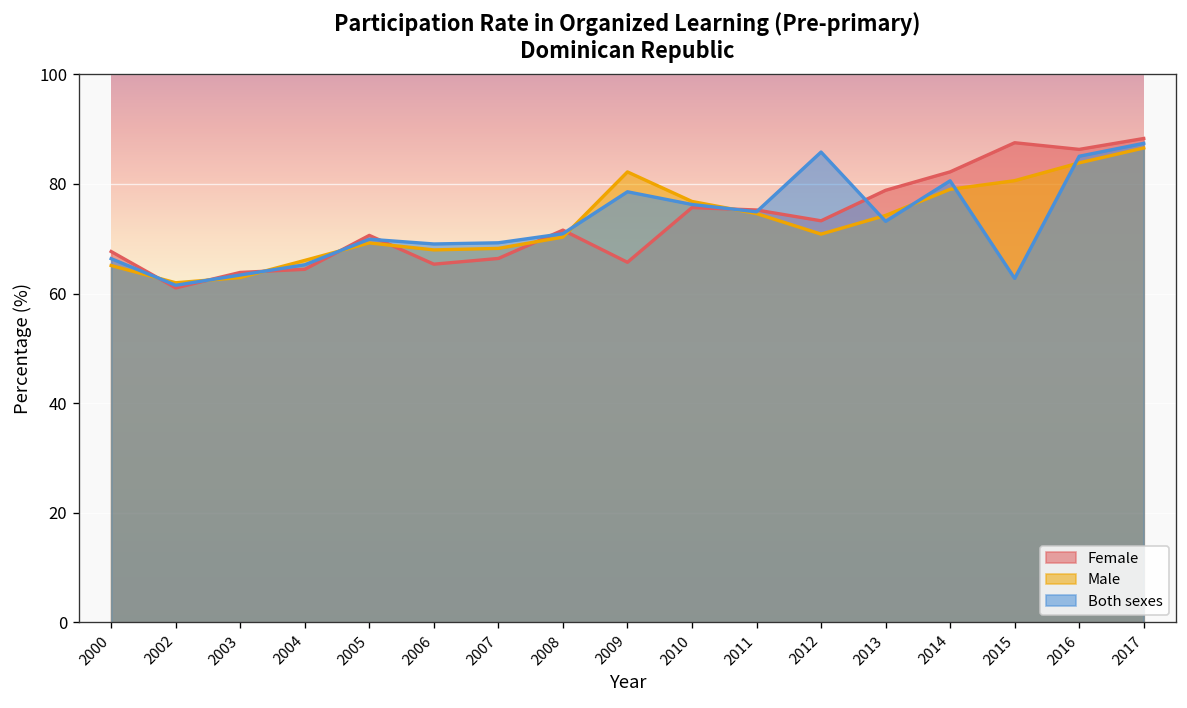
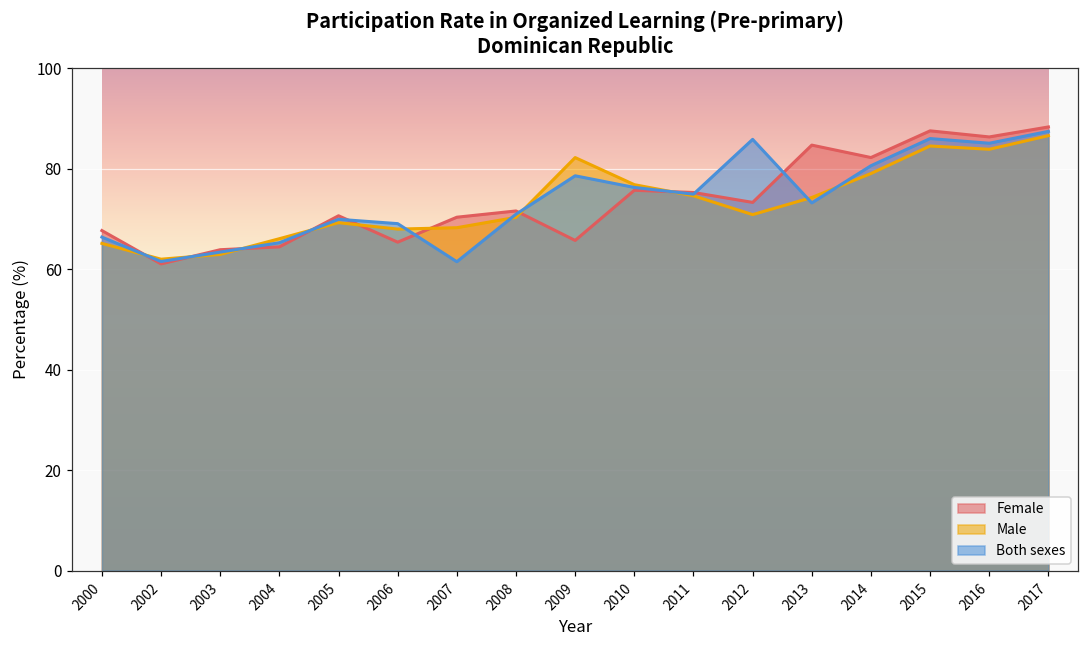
Female, 2007: 66 -> 70
Both sexes, 2007: 69 -> 61
Female, 2013: 79 -> 85
Male, 2015: 81 -> 84
Both sexes, 2015: 63 -> 86
